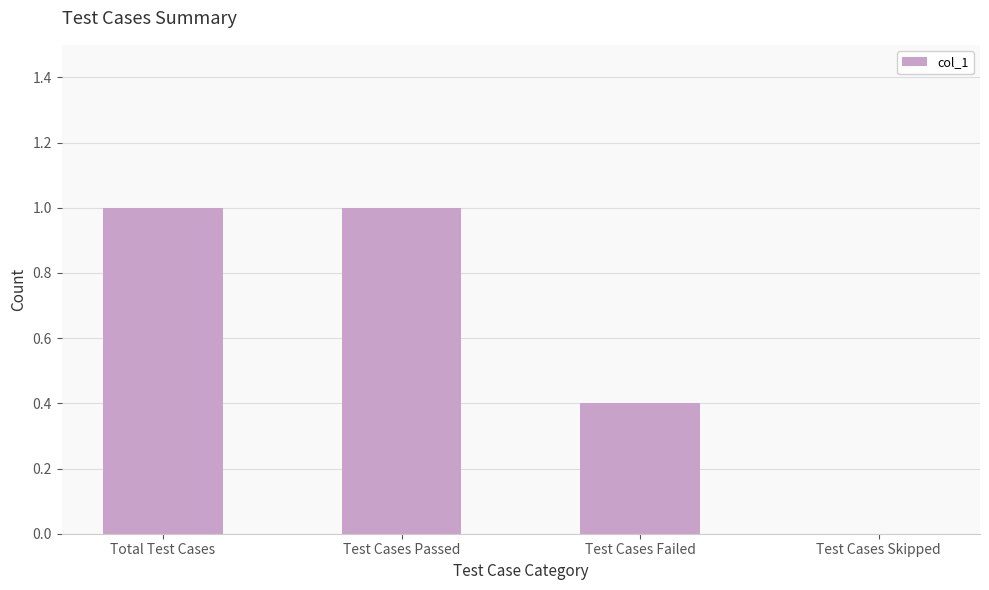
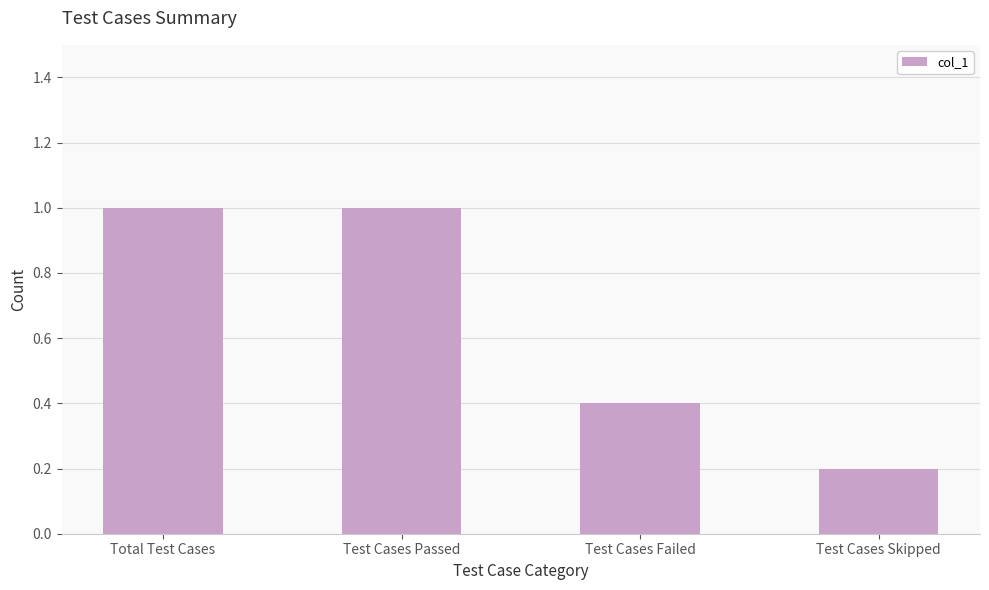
Test Cases Skipped: 0.0 -> 0.2
